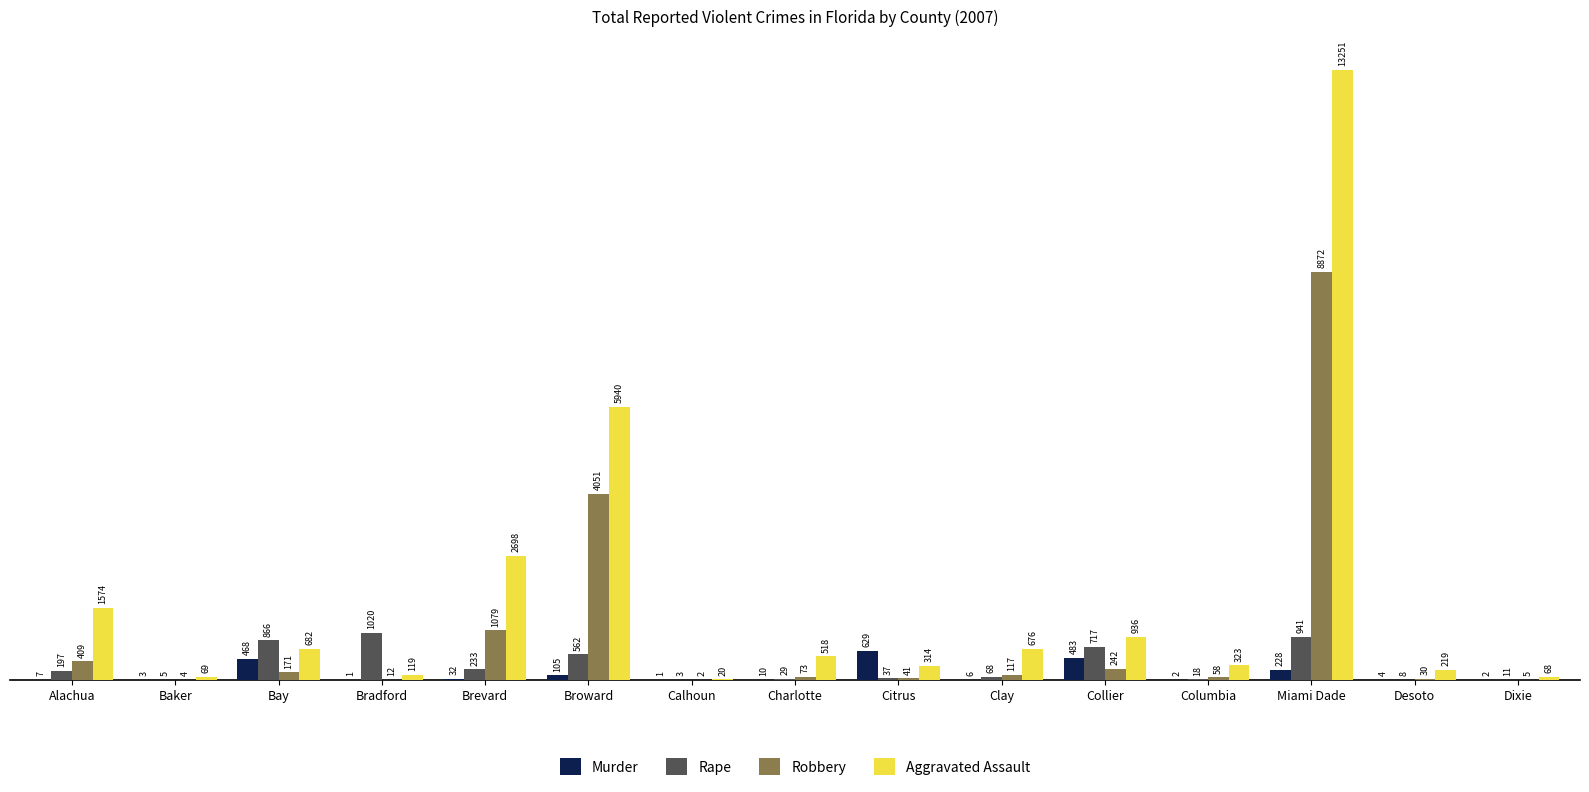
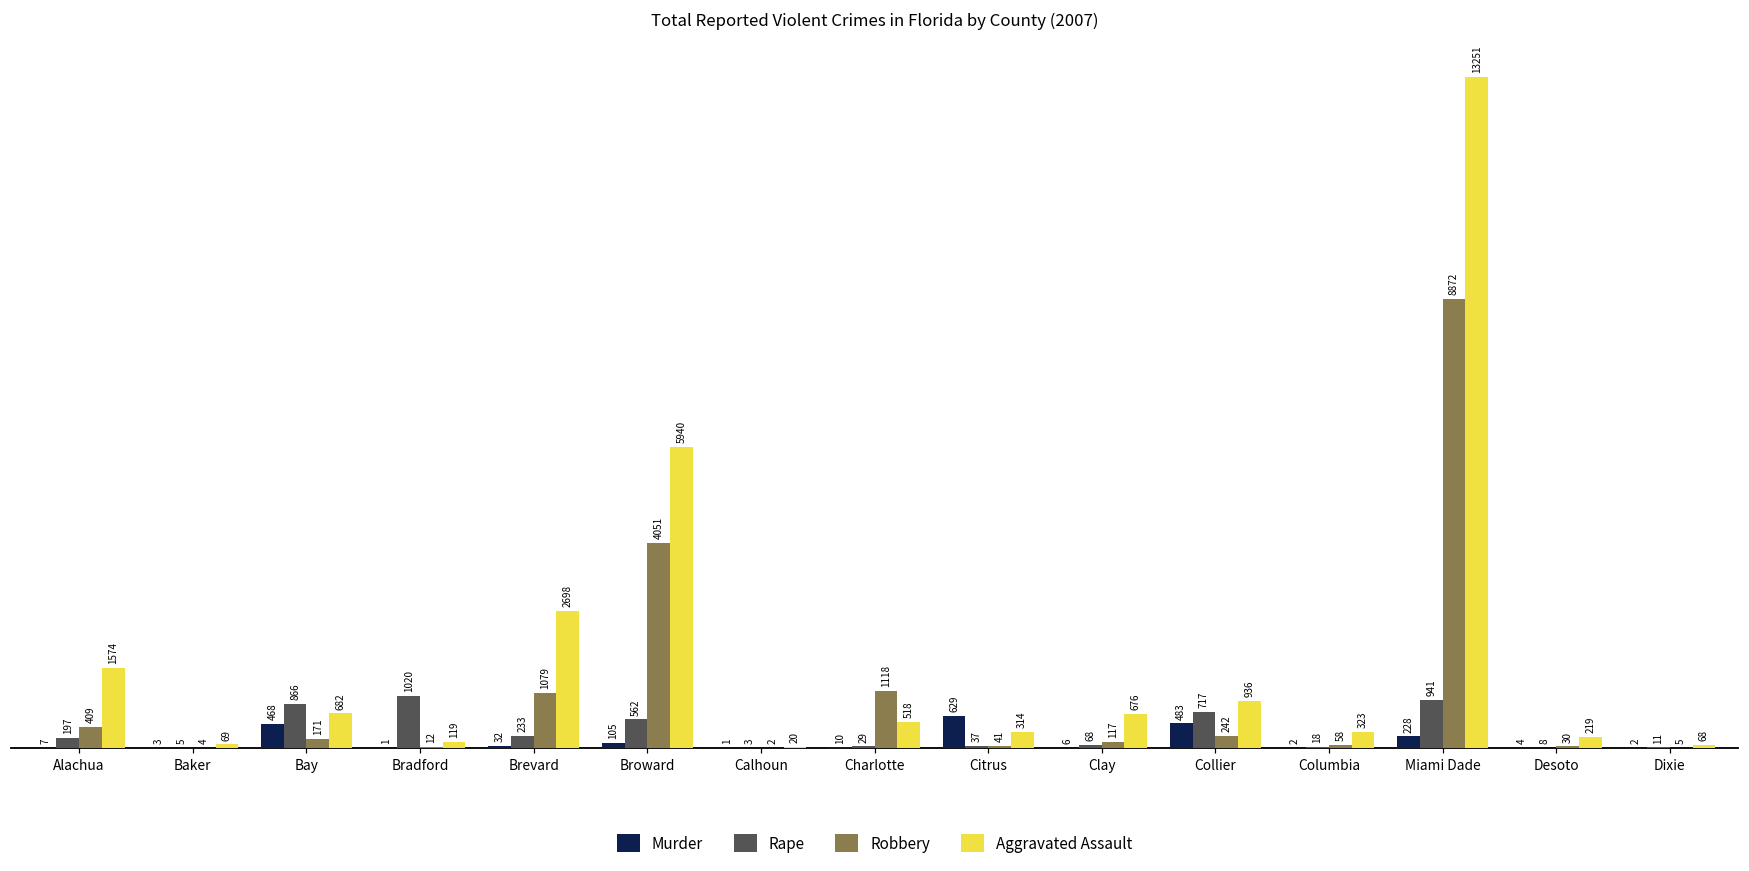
Robbery, Charlotte: 73 -> 1118
